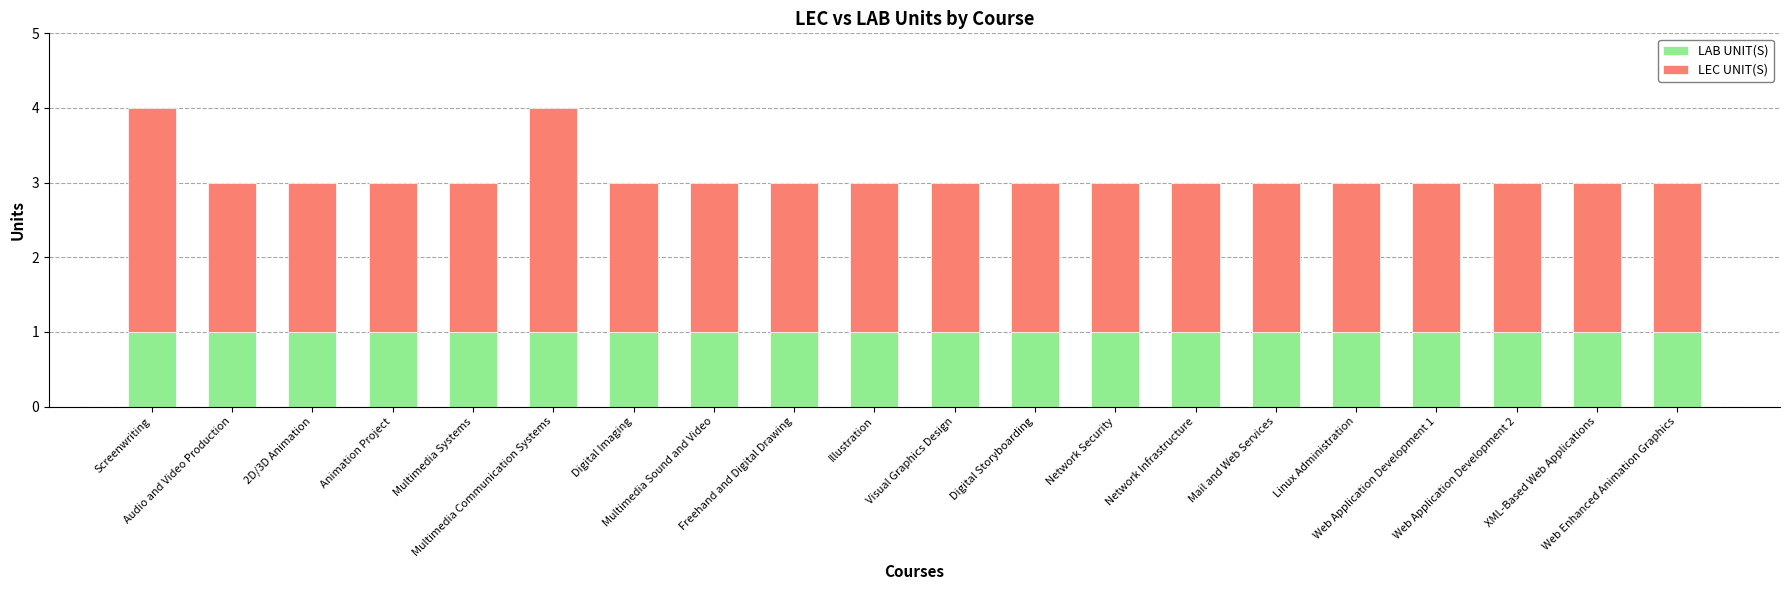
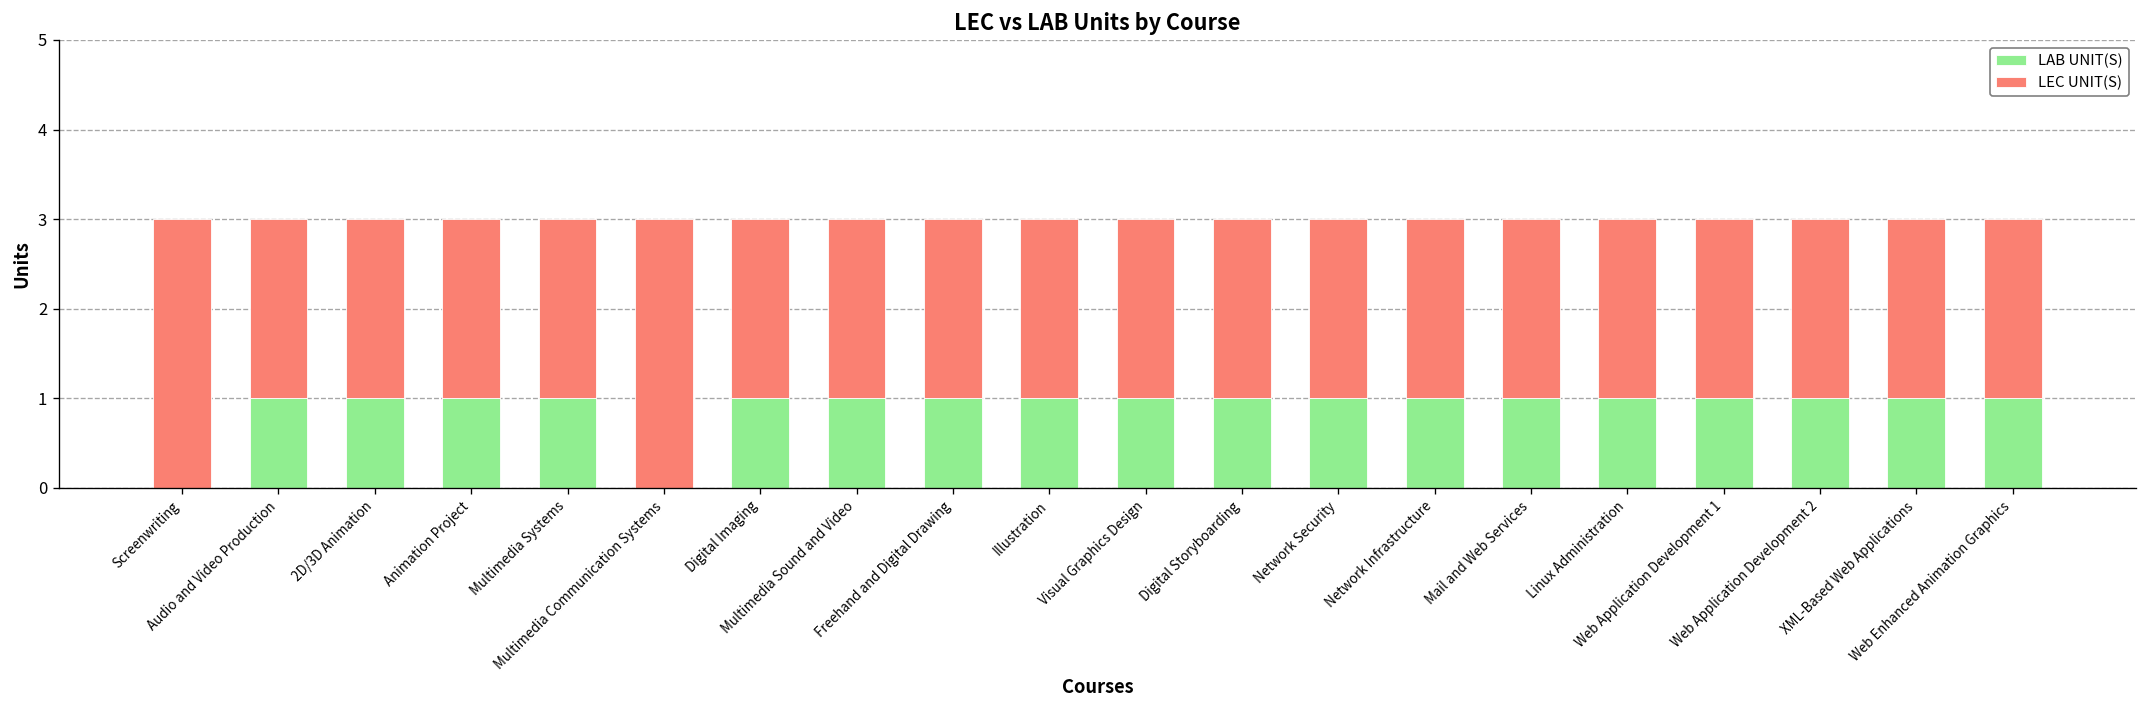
LAB UNIT(S), Screenwriting: 1 -> 0
LAB UNIT(S), Multimedia Communication Systems: 1 -> 0
